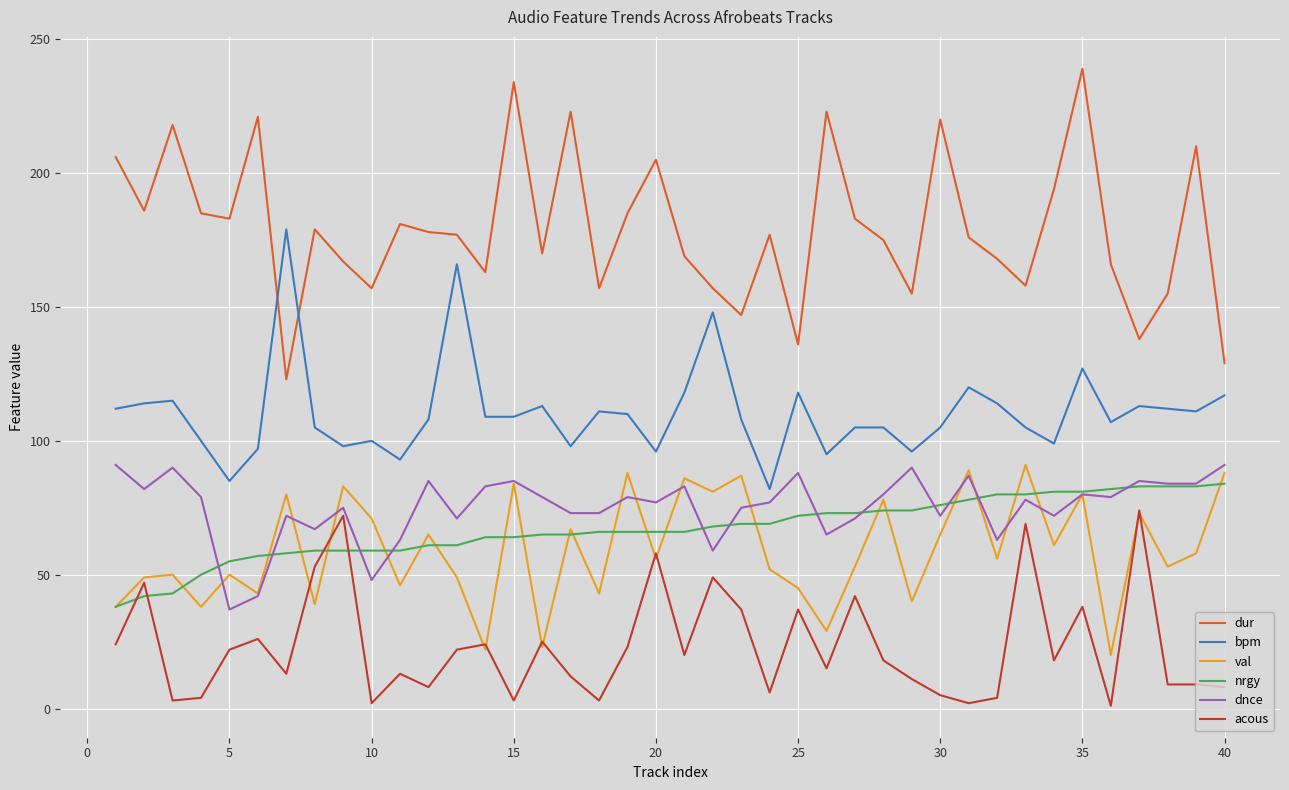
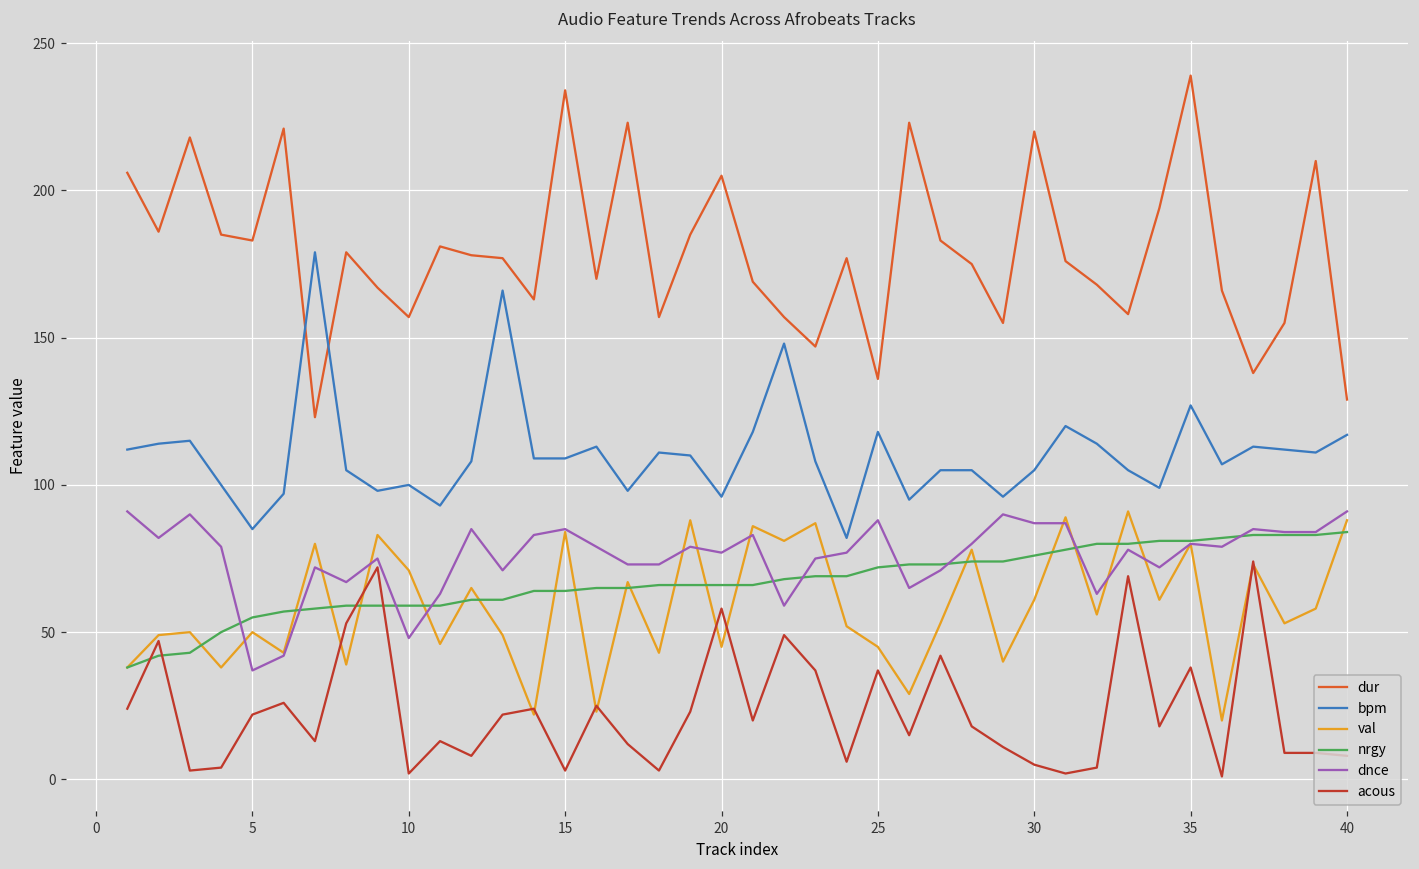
val, 20: 56 -> 45
val, 30: 65 -> 61
dnce, 30: 72 -> 87
